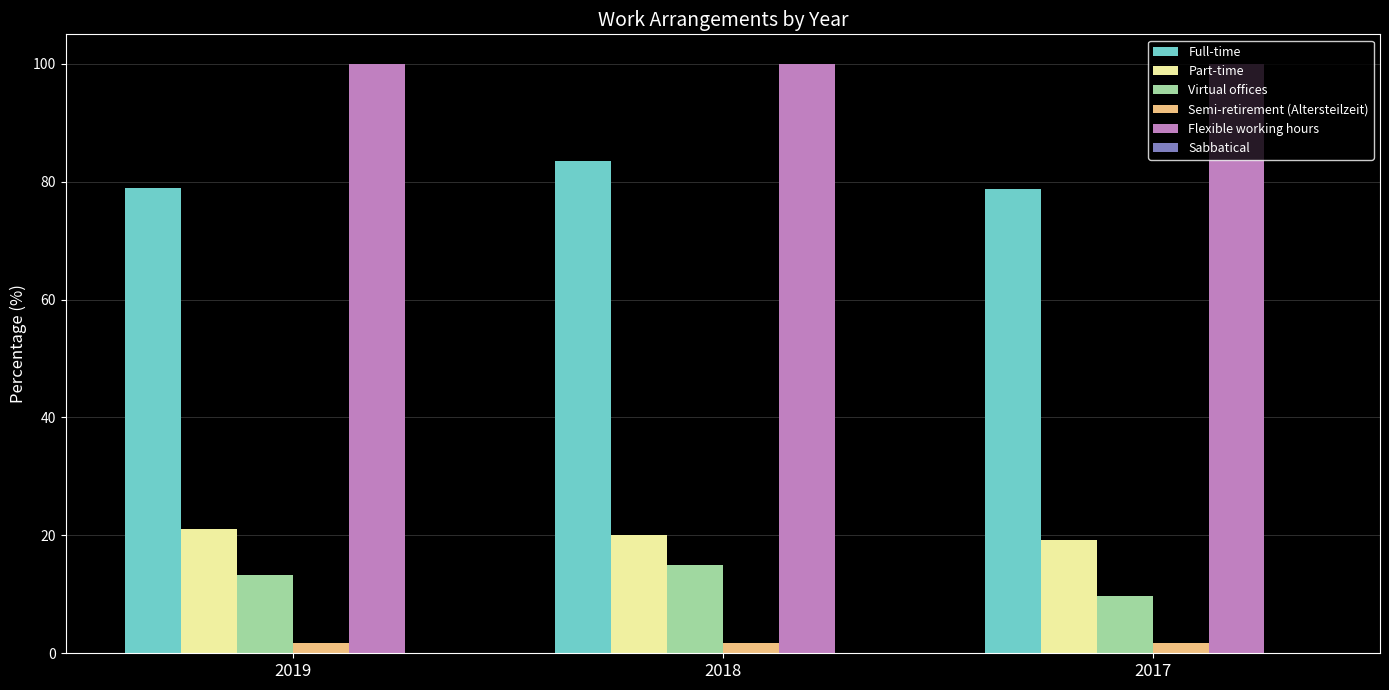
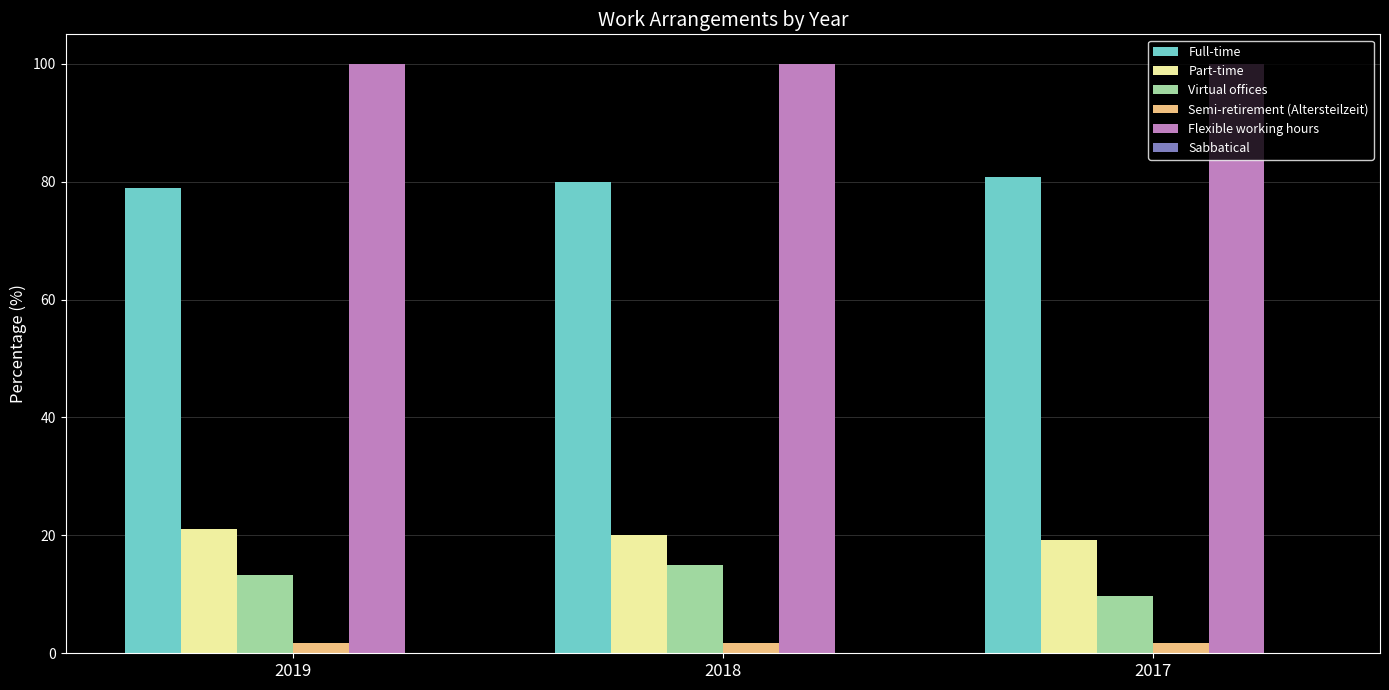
Full-time, 2018: 84 -> 80
Full-time, 2017: 79 -> 81
